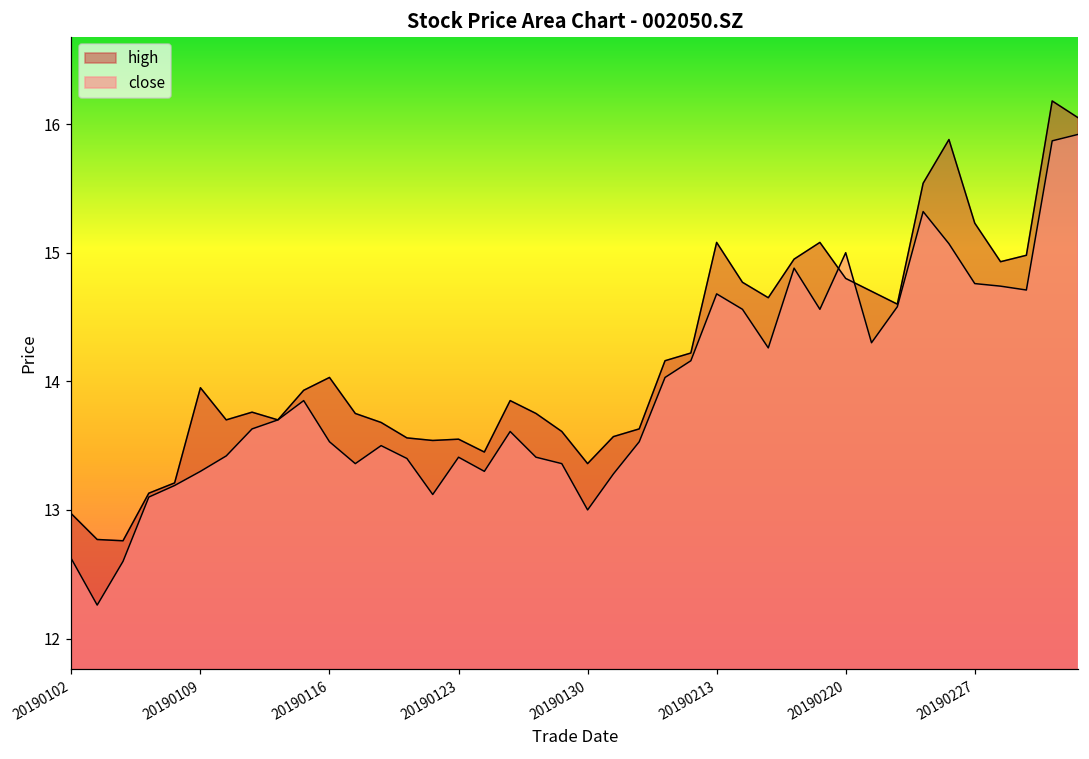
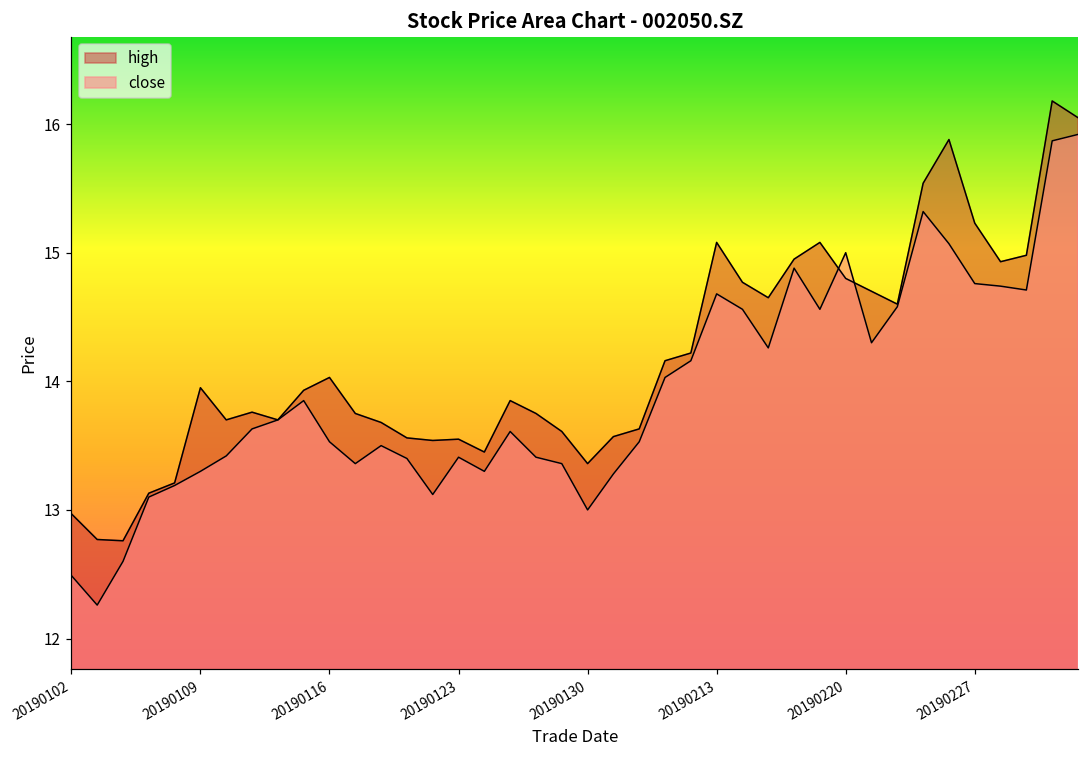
close, 20190102: 12.62 -> 12.49
